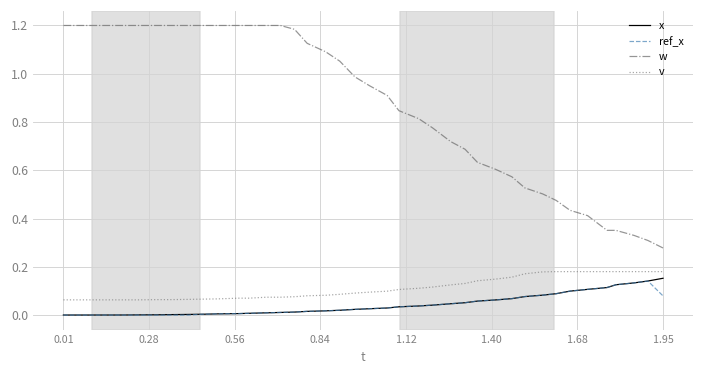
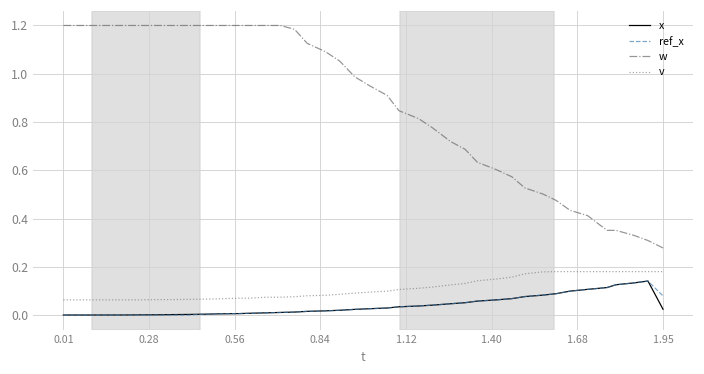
x, 1.95: 0.15 -> 0.02
